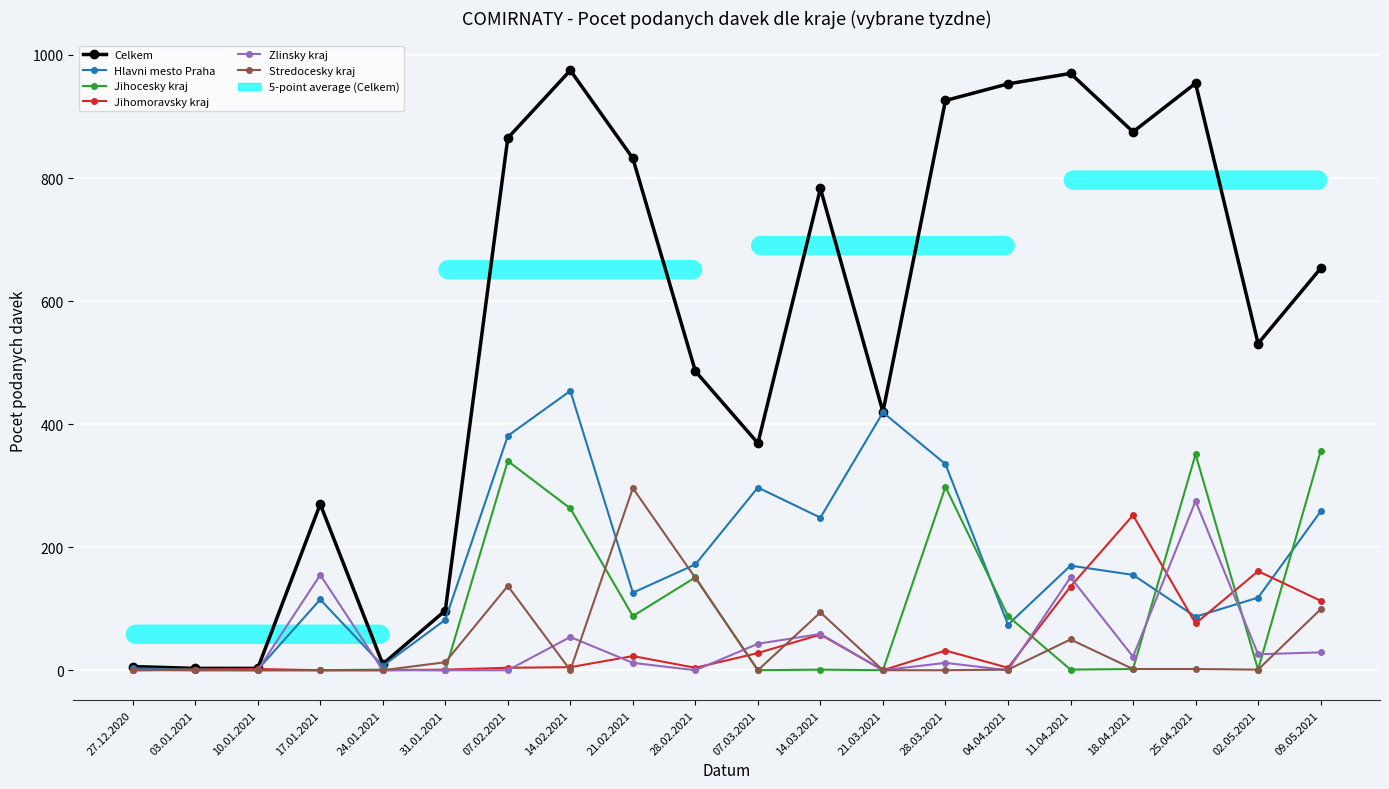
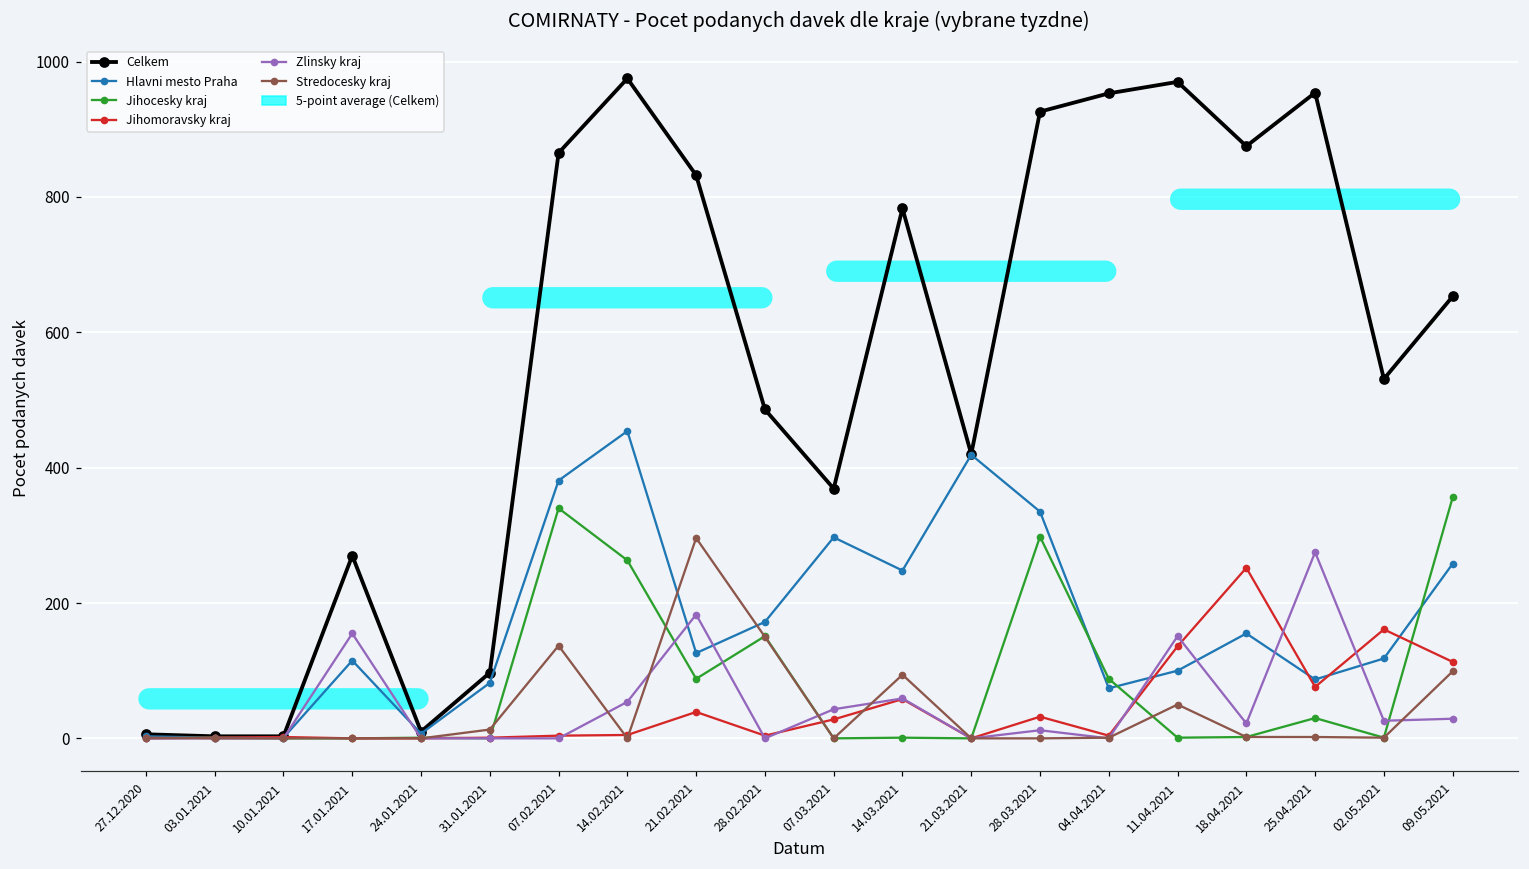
Jihomoravsky kraj, 21.02.2021: 20 -> 40
Zlinsky kraj, 21.02.2021: 10 -> 180
Hlavni mesto Praha, 11.04.2021: 170 -> 100
Jihocesky kraj, 25.04.2021: 350 -> 30
